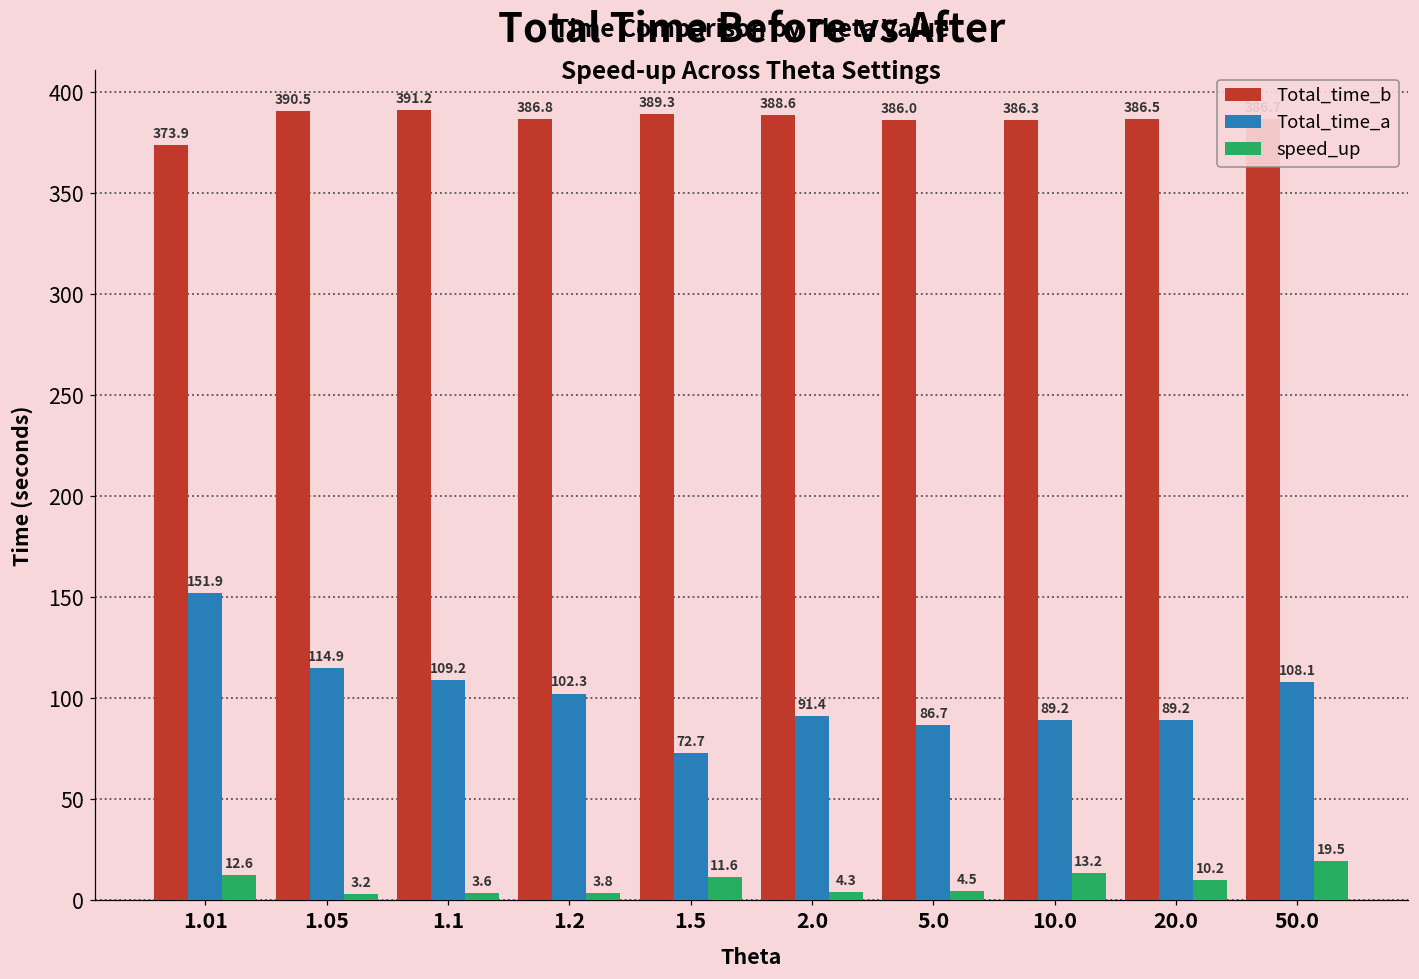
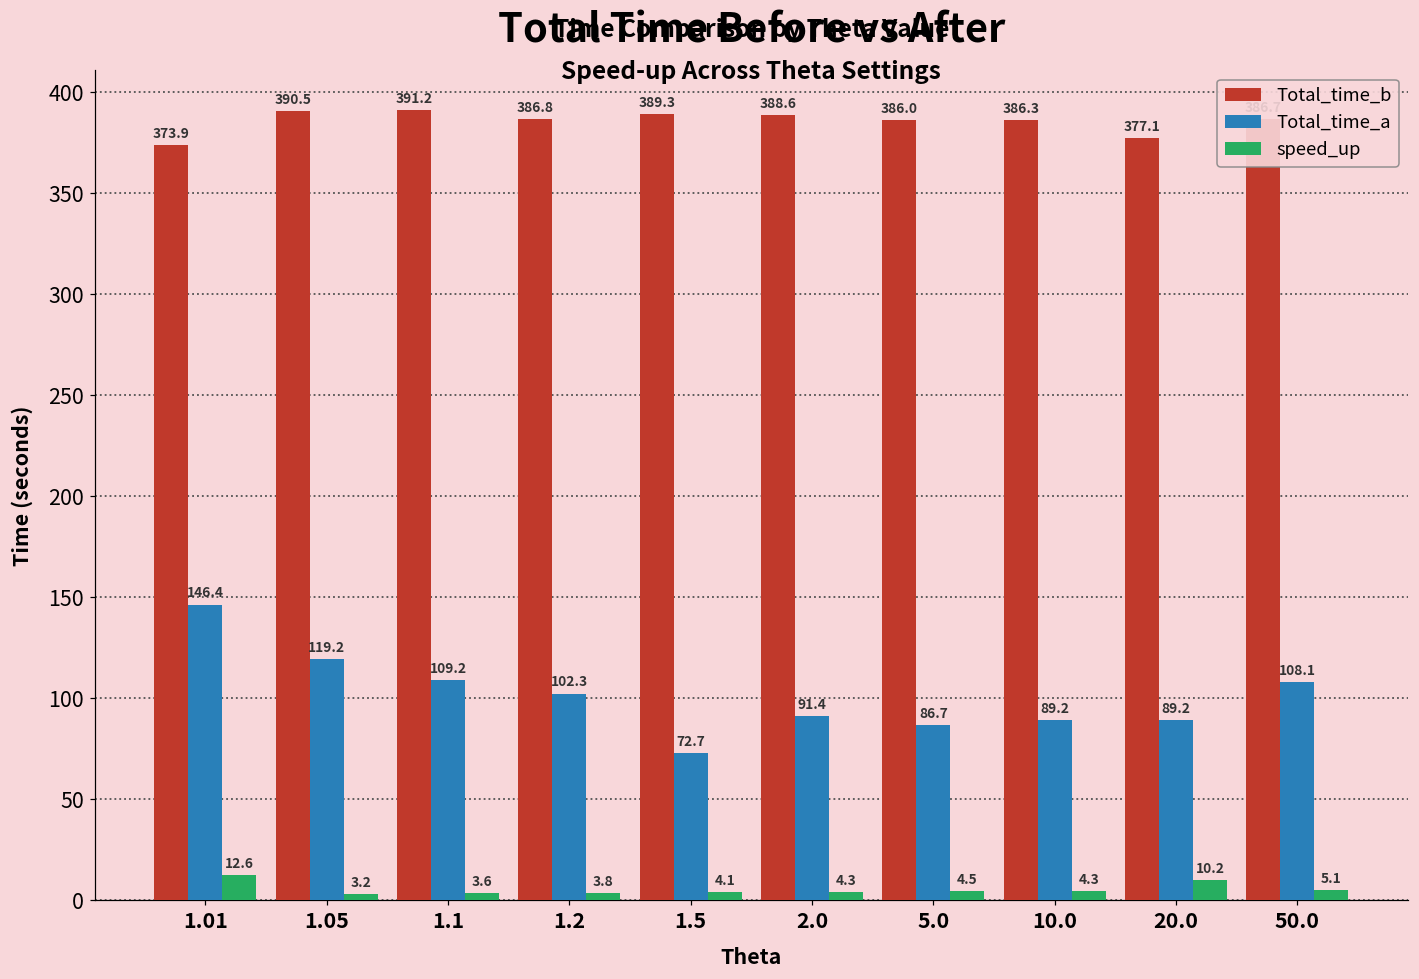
Total_time_a, 1.01: 151.9 -> 146.4
Total_time_a, 1.05: 114.9 -> 119.2
speed_up, 1.5: 11.6 -> 4.1
speed_up, 10.0: 13.2 -> 4.3
Total_time_b, 20.0: 386.5 -> 377.1
speed_up, 50.0: 19.5 -> 5.1
